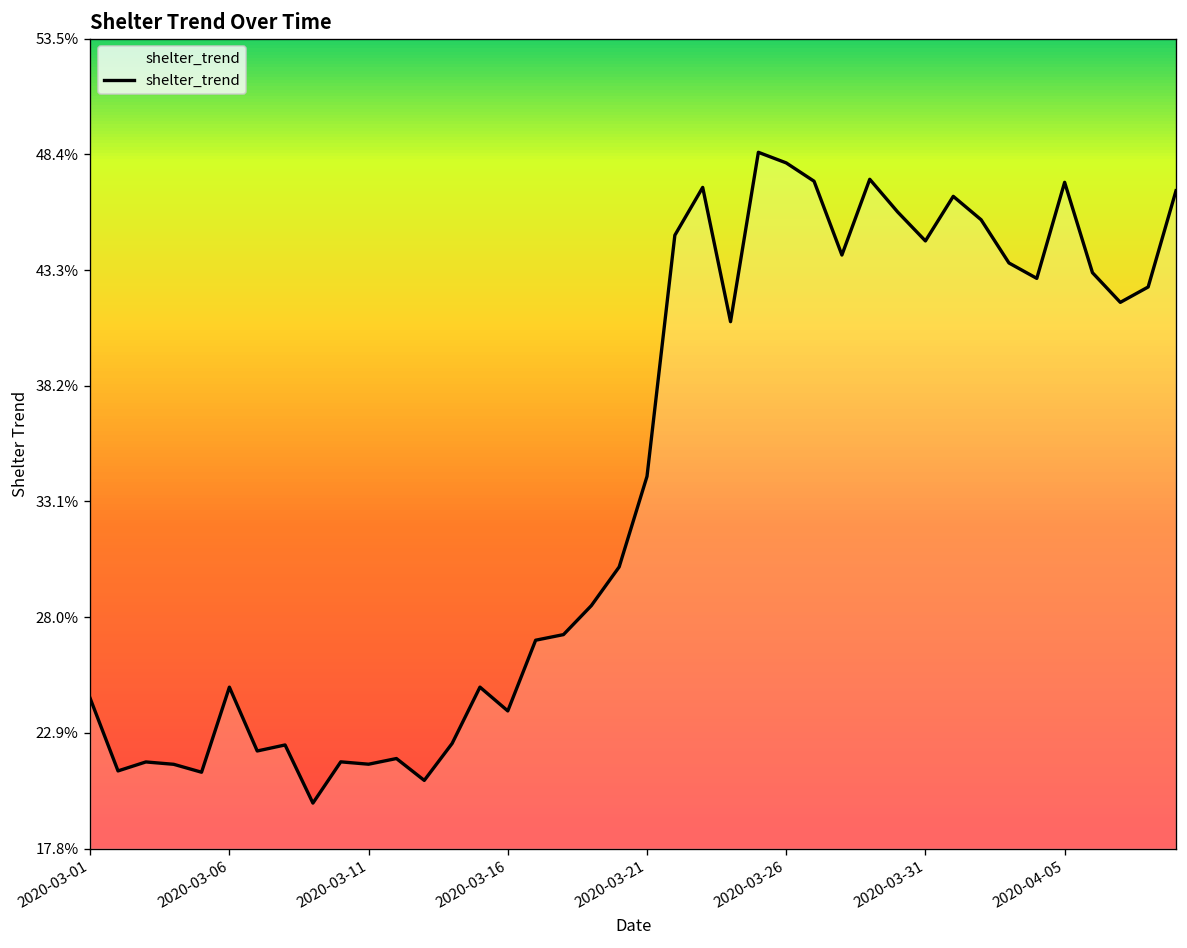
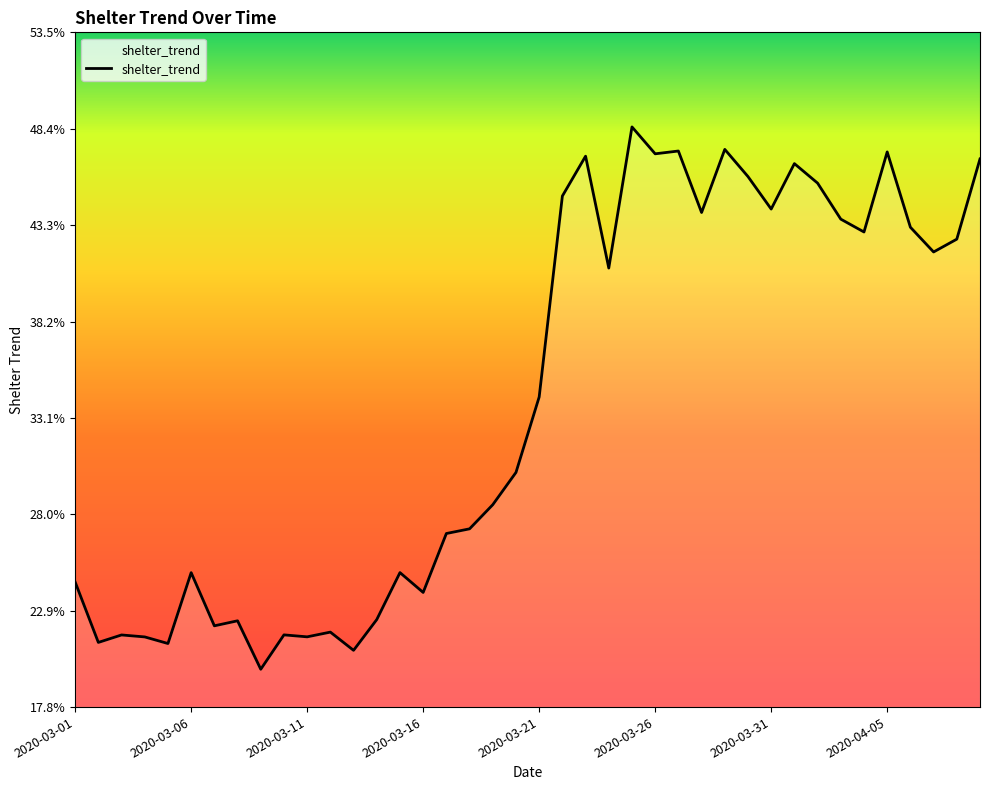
2020-03-26: 48.0% -> 47.1%
2020-03-31: 44.6% -> 44.2%
